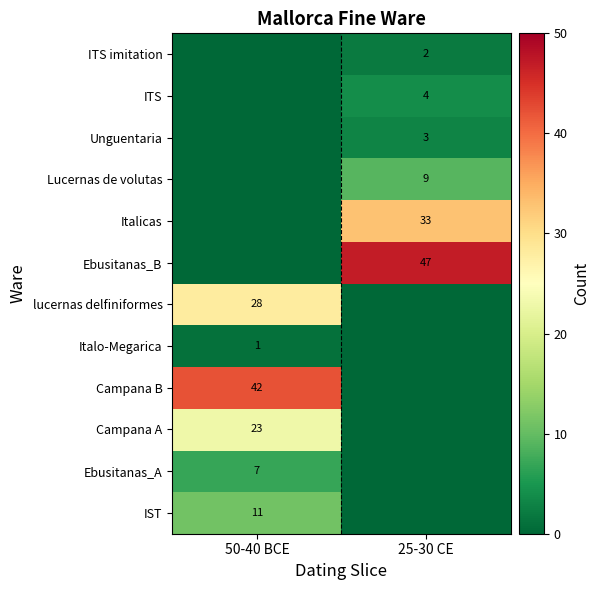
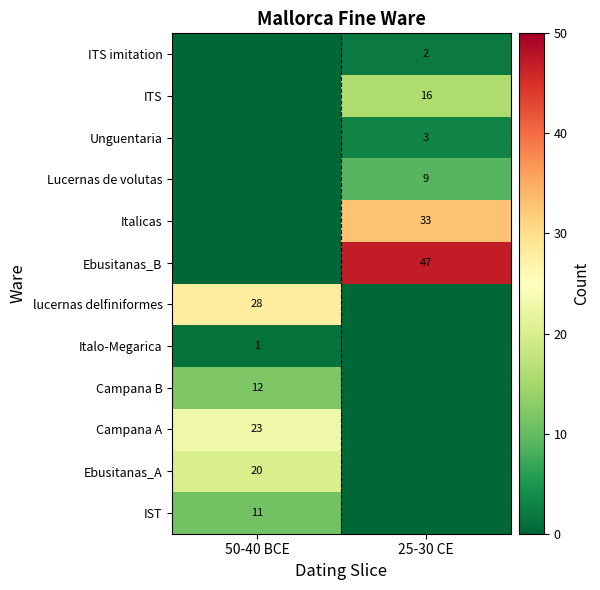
ITS, 25-30 CE: 4 -> 16
Campana B, 50-40 BCE: 42 -> 12
Ebusitanas_A, 50-40 BCE: 7 -> 20
